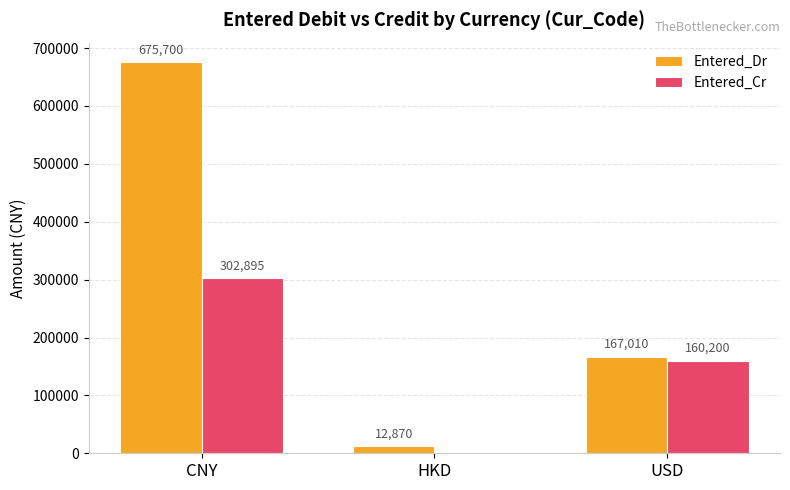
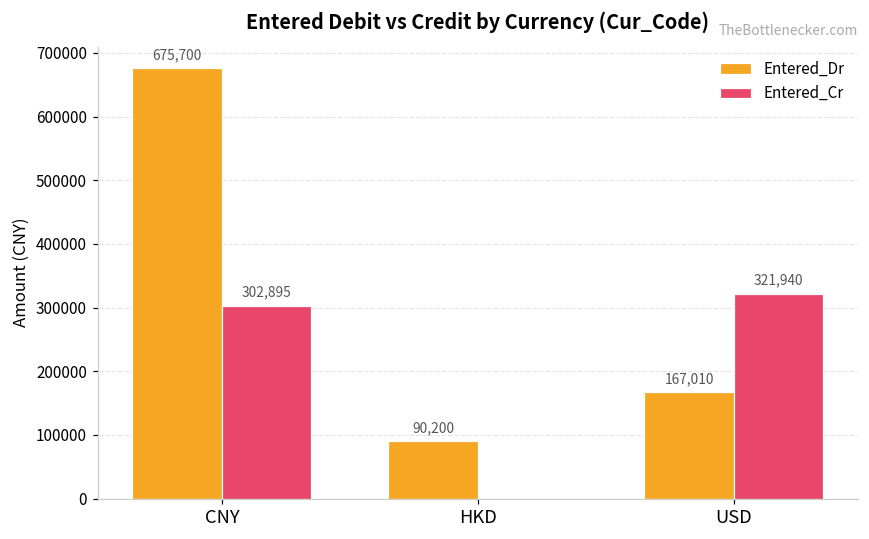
Entered_Dr, HKD: 12,870 -> 90,200
Entered_Cr, USD: 160,200 -> 321,940
